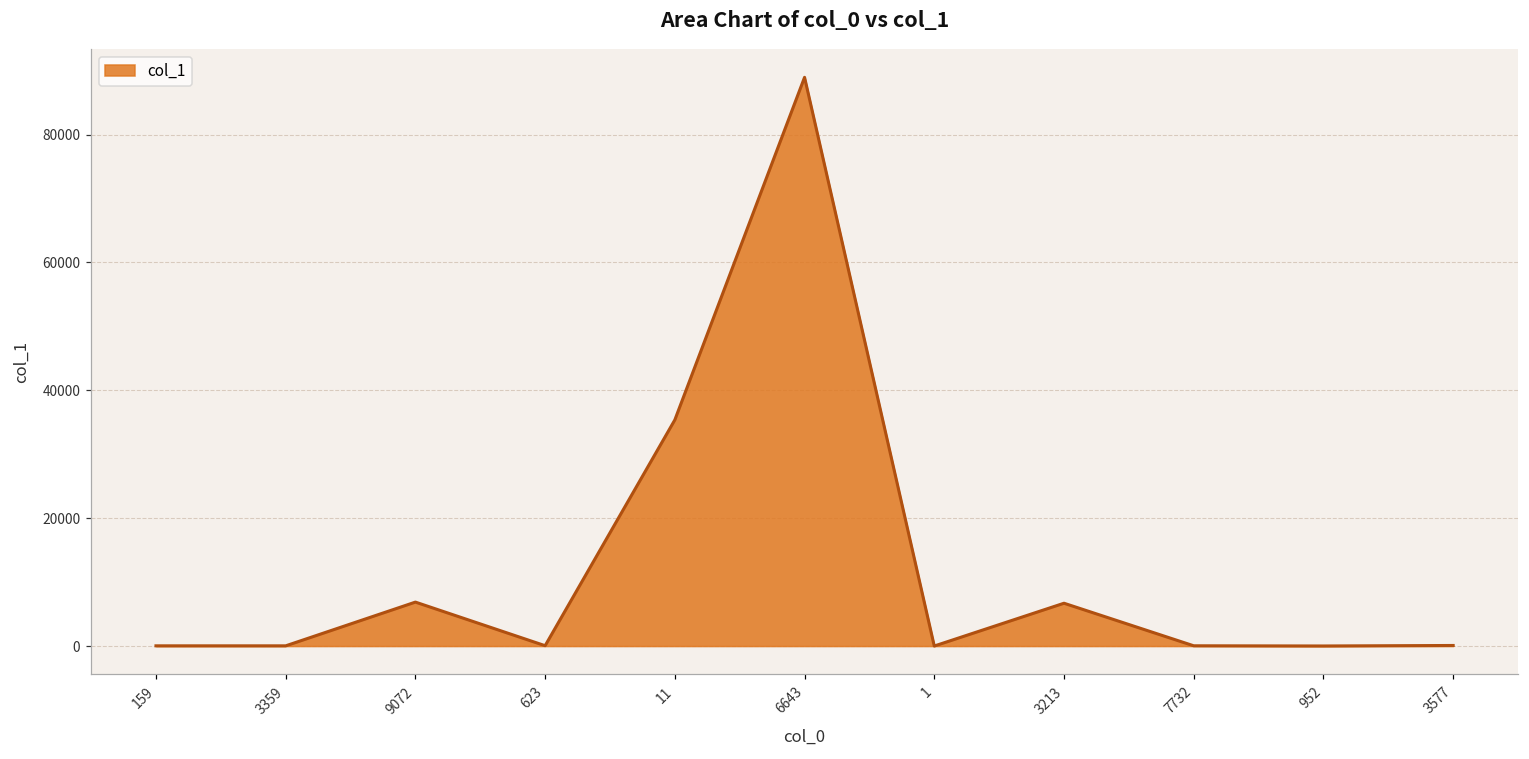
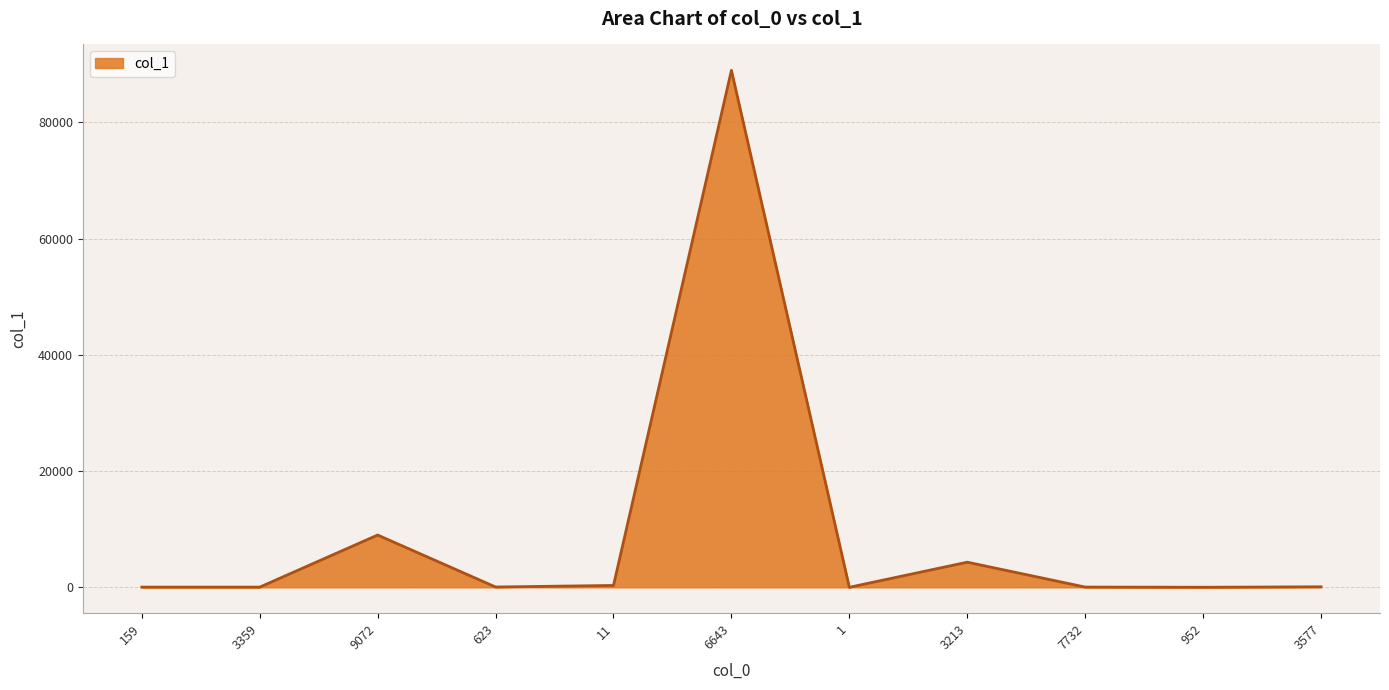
9072: 7000 -> 9000
11: 35000 -> 0
3213: 7000 -> 4000
